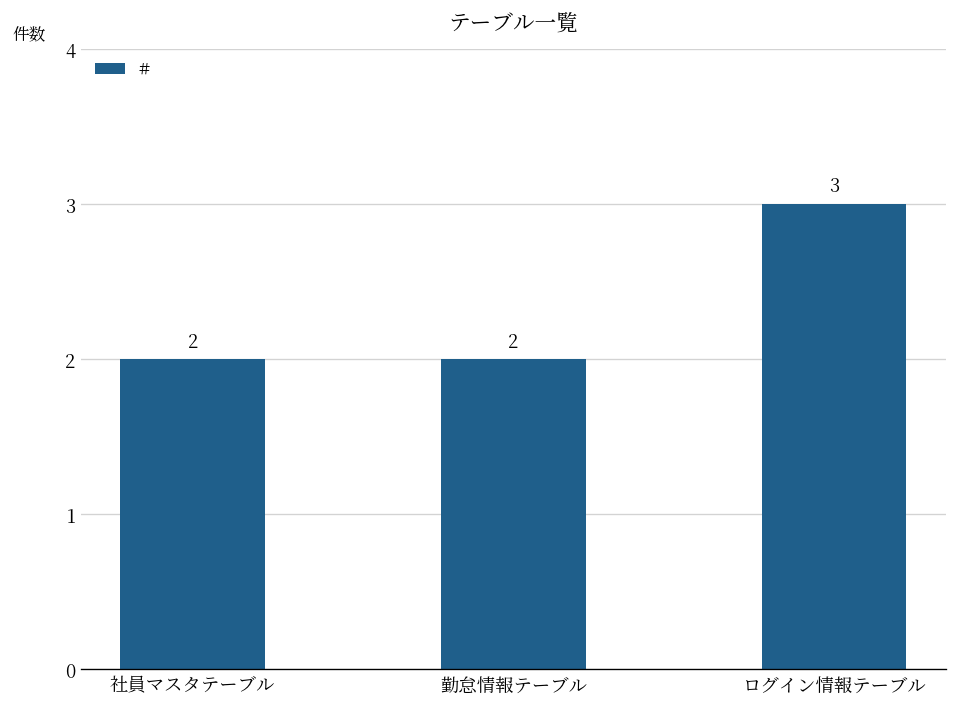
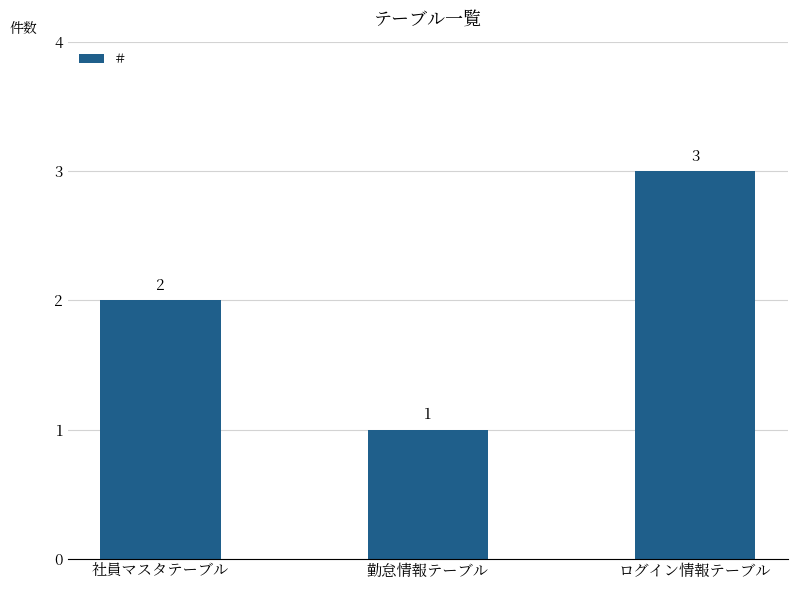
勤怠情報テーブル: 2 -> 1
